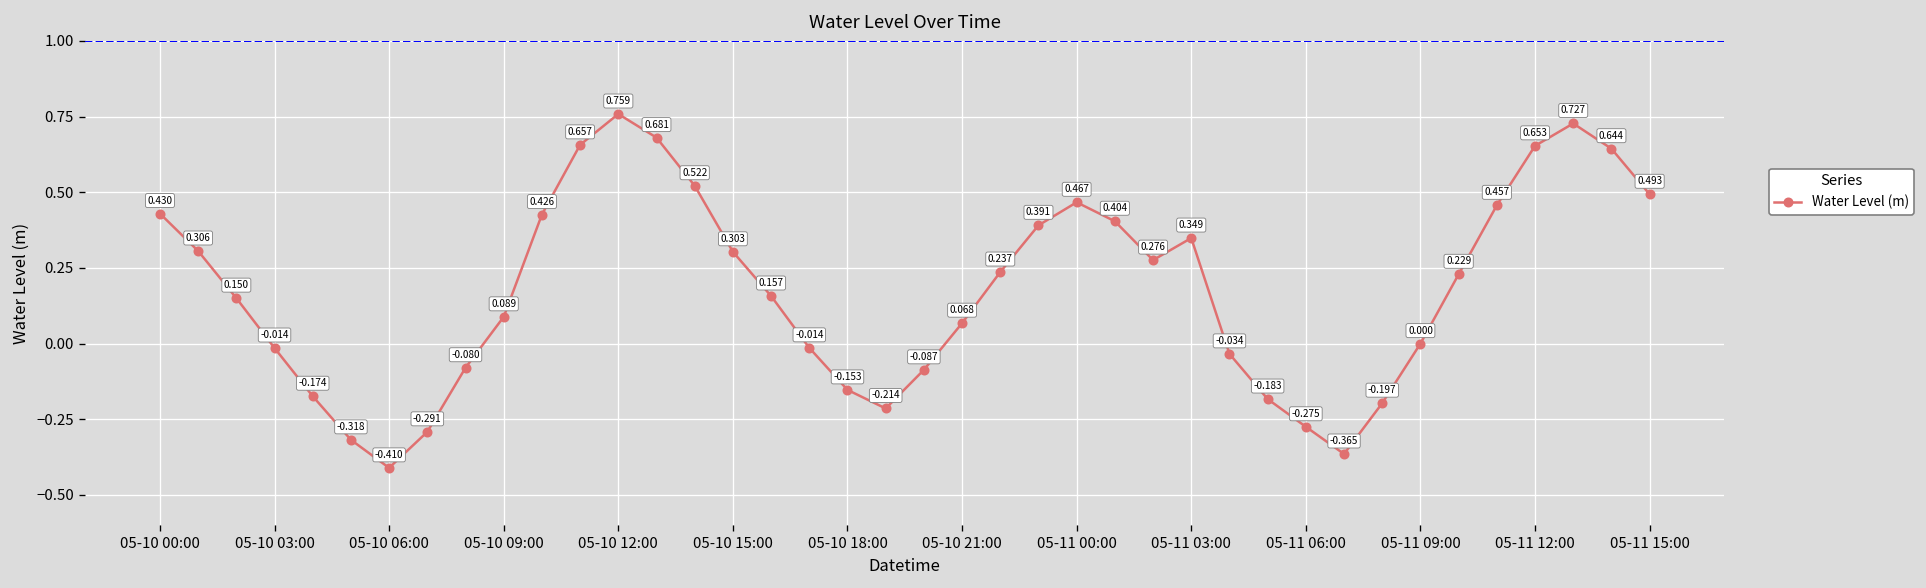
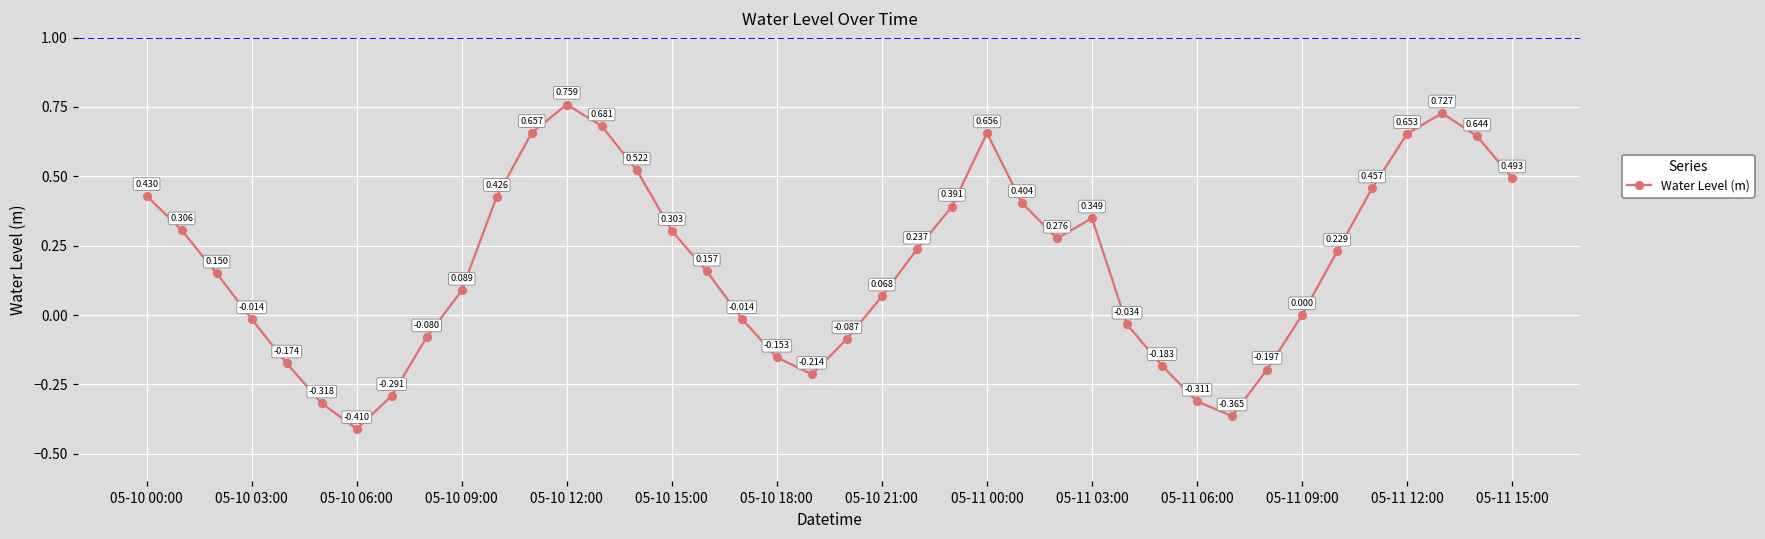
05-11 00:00: 0.467 -> 0.656
05-11 06:00: -0.275 -> -0.311
